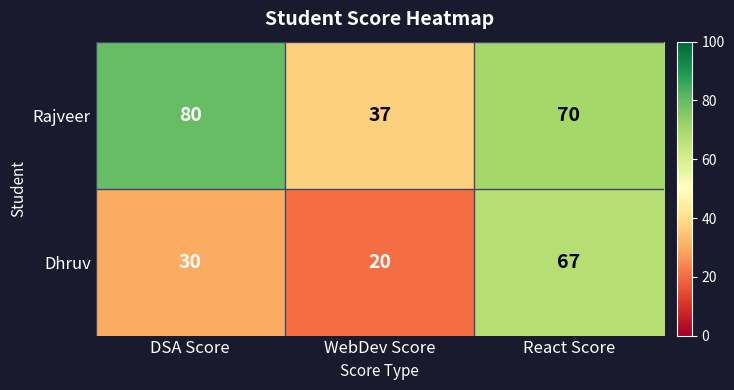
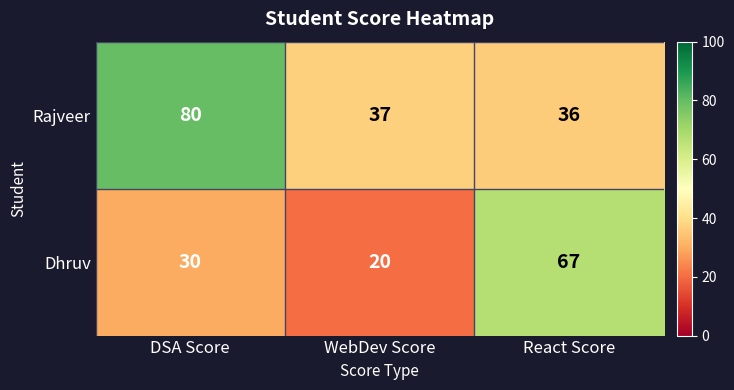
Rajveer, React Score: 70 -> 36
